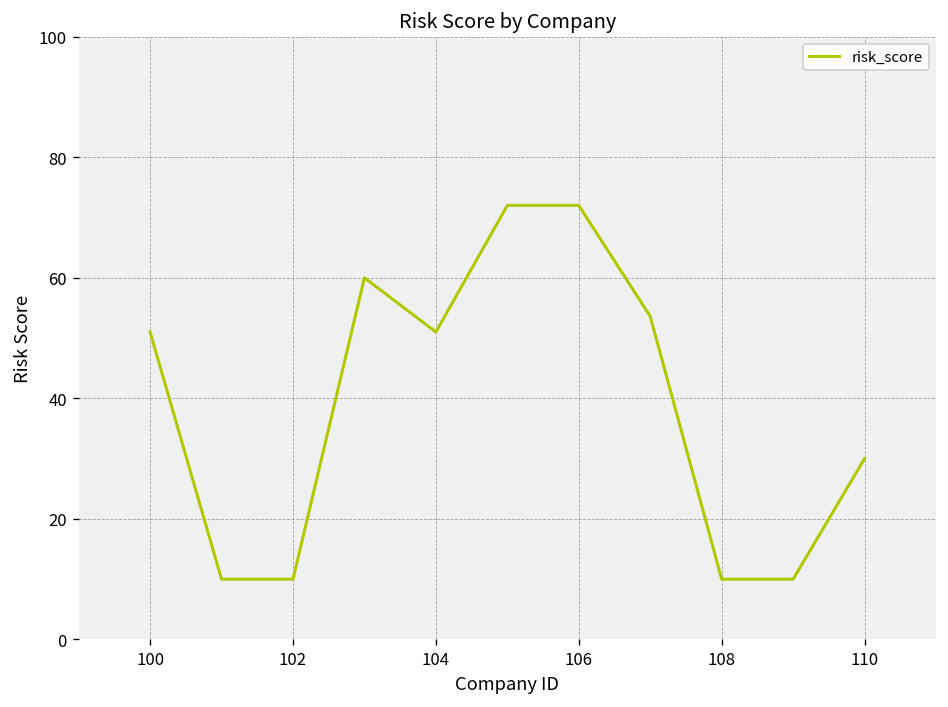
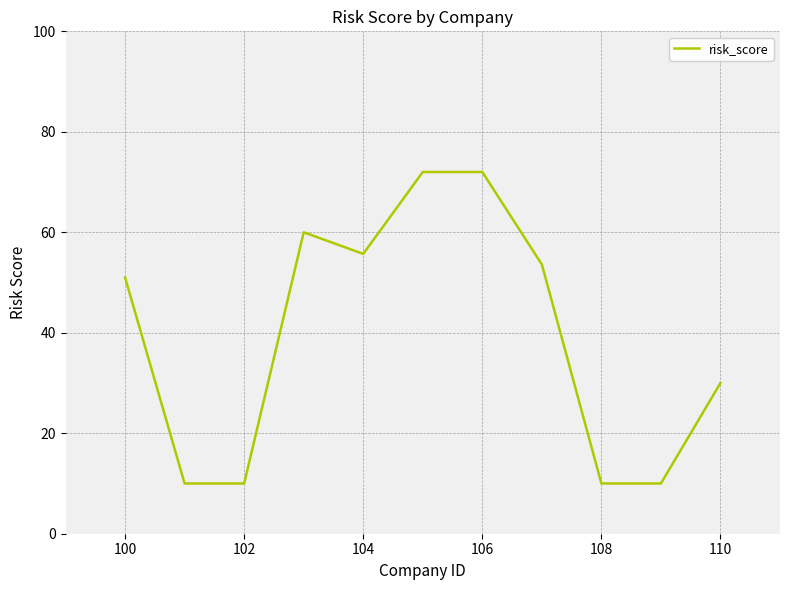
104: 51 -> 56
